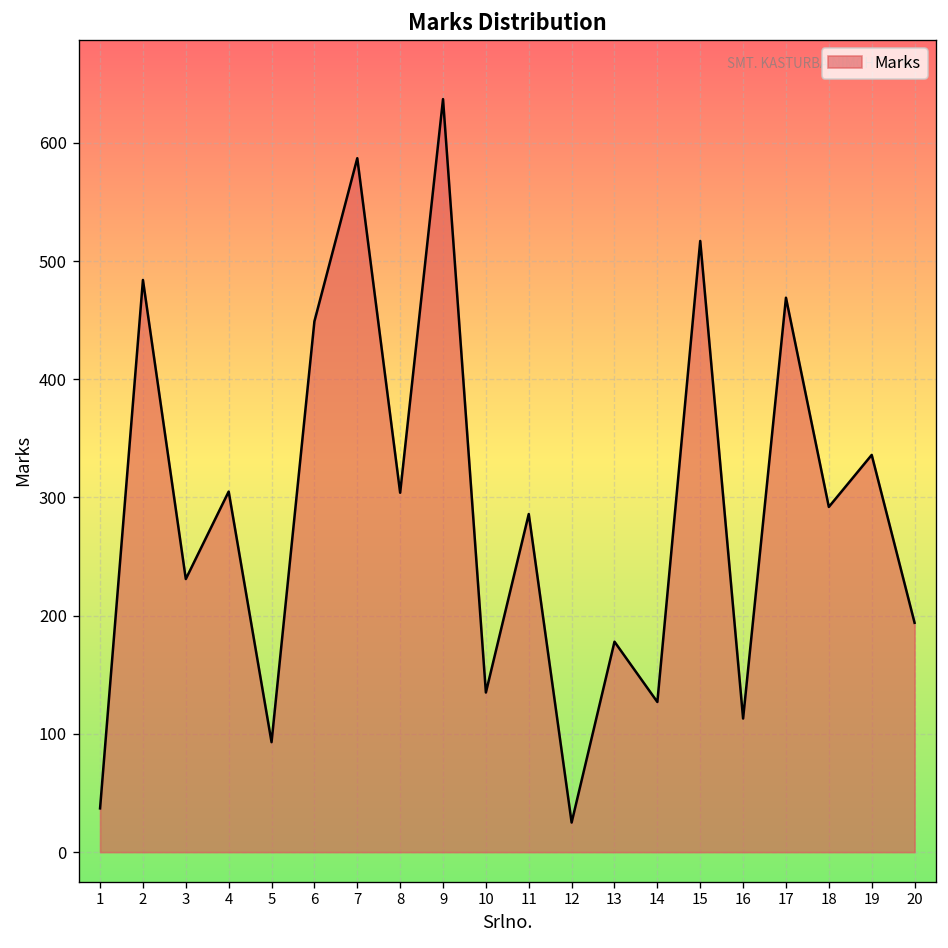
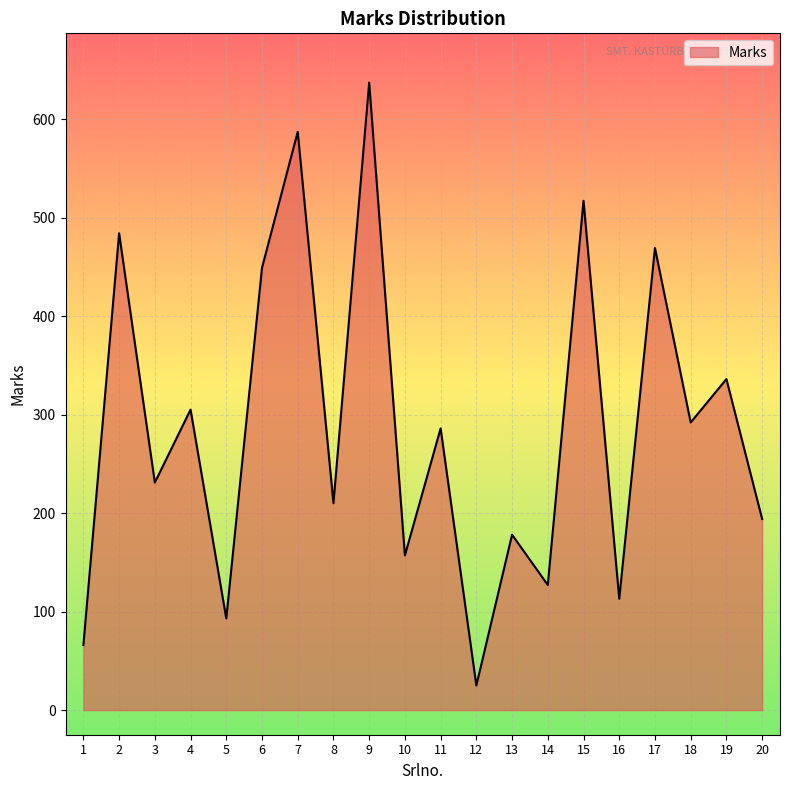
1: 40 -> 70
8: 300 -> 210
10: 140 -> 160
